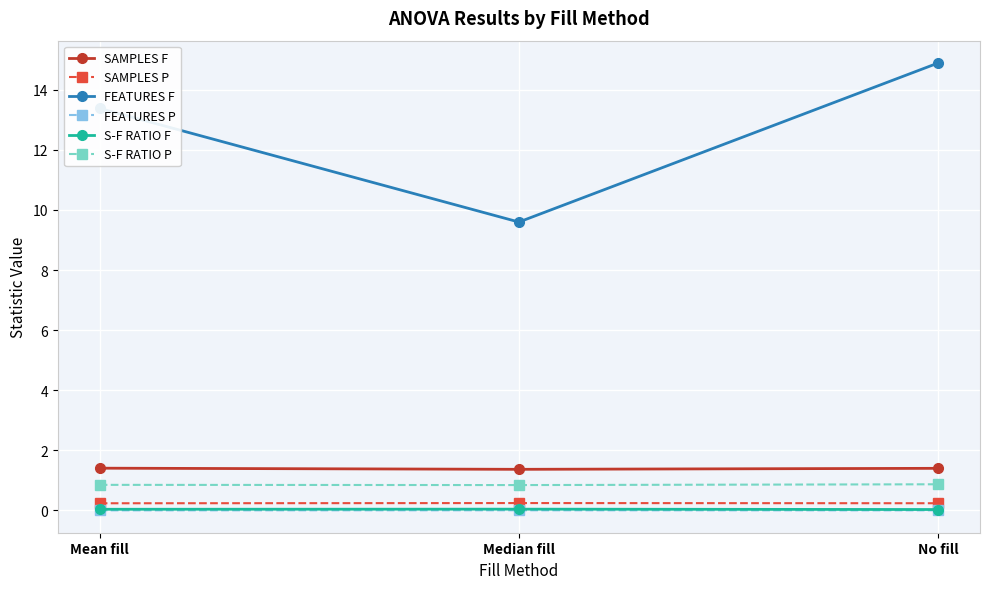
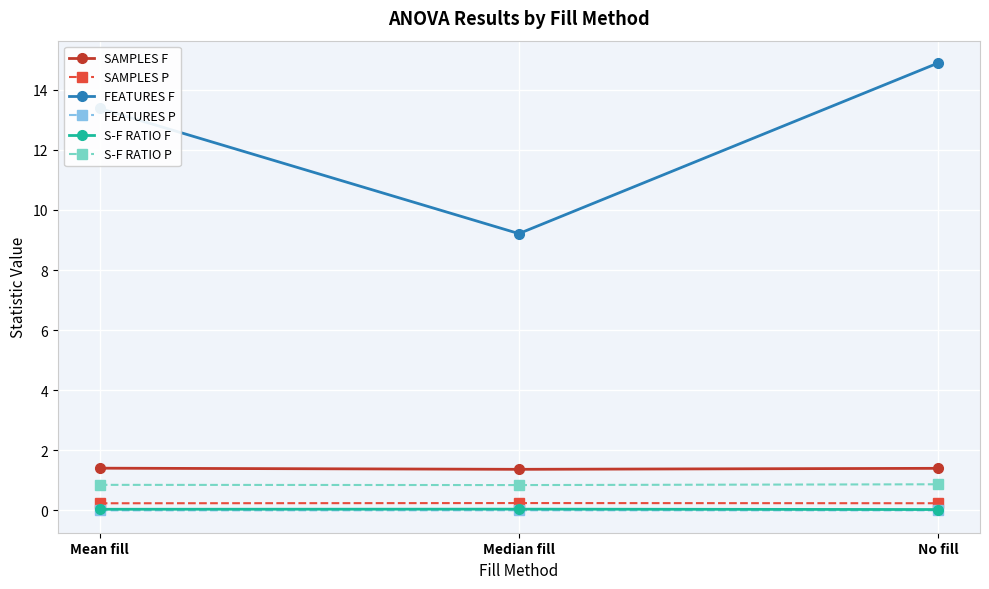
FEATURES F, Median fill: 9.6 -> 9.2
